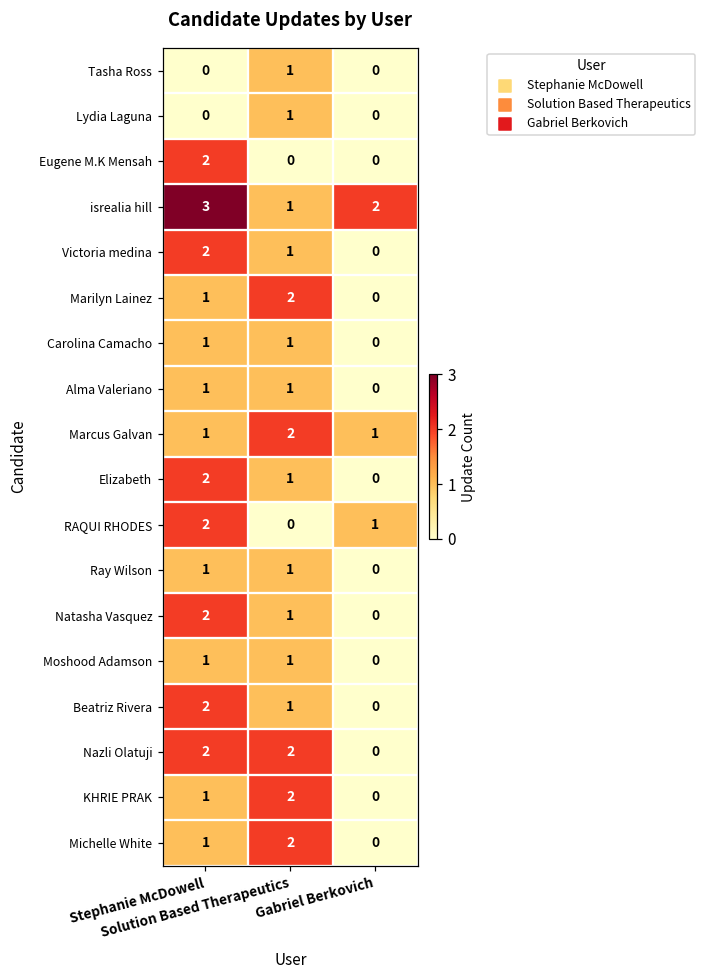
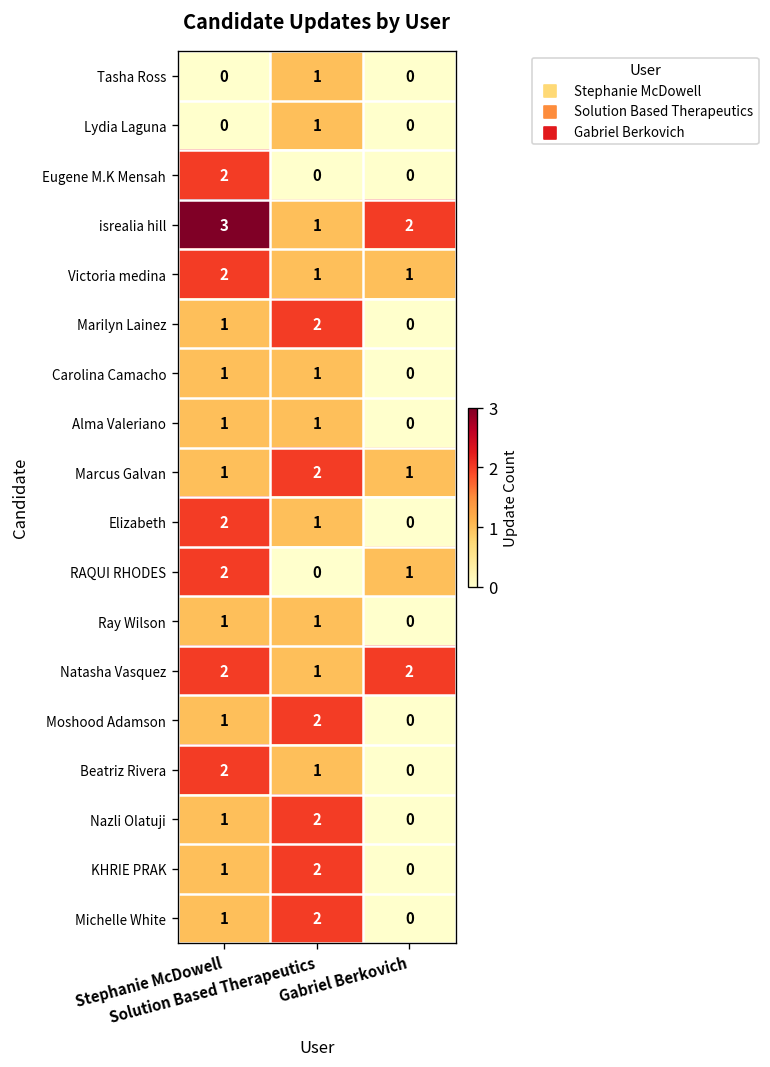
Victoria medina, Gabriel Berkovich: 0 -> 1
Natasha Vasquez, Gabriel Berkovich: 0 -> 2
Moshood Adamson, Solution Based Therapeutics: 1 -> 2
Nazli Olatuji, Stephanie McDowell: 2 -> 1
